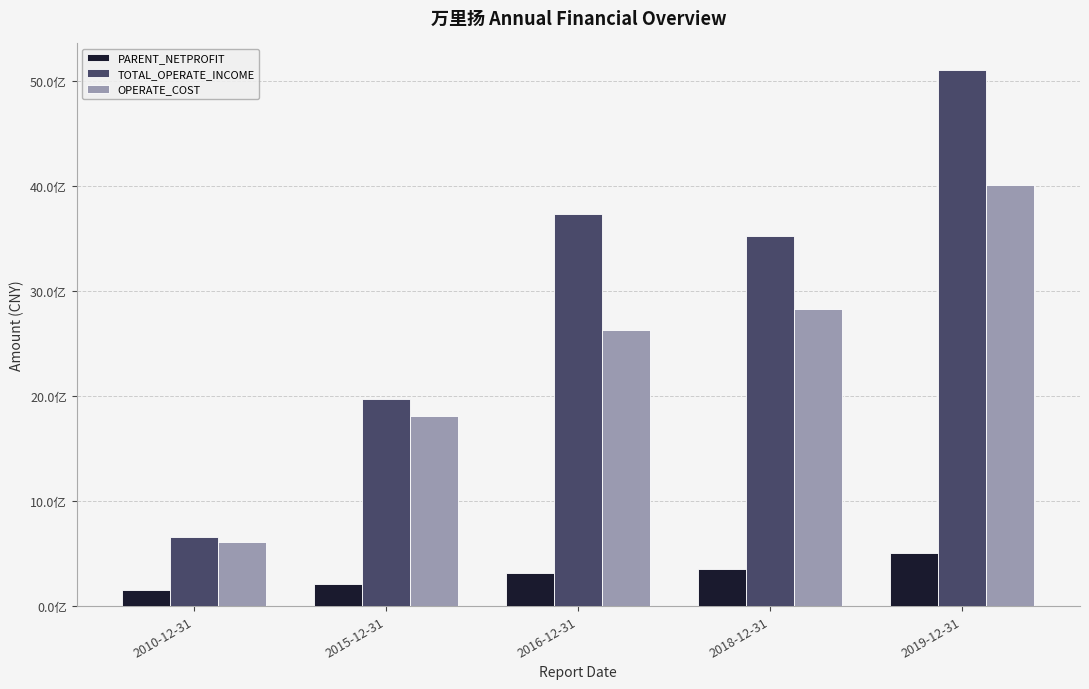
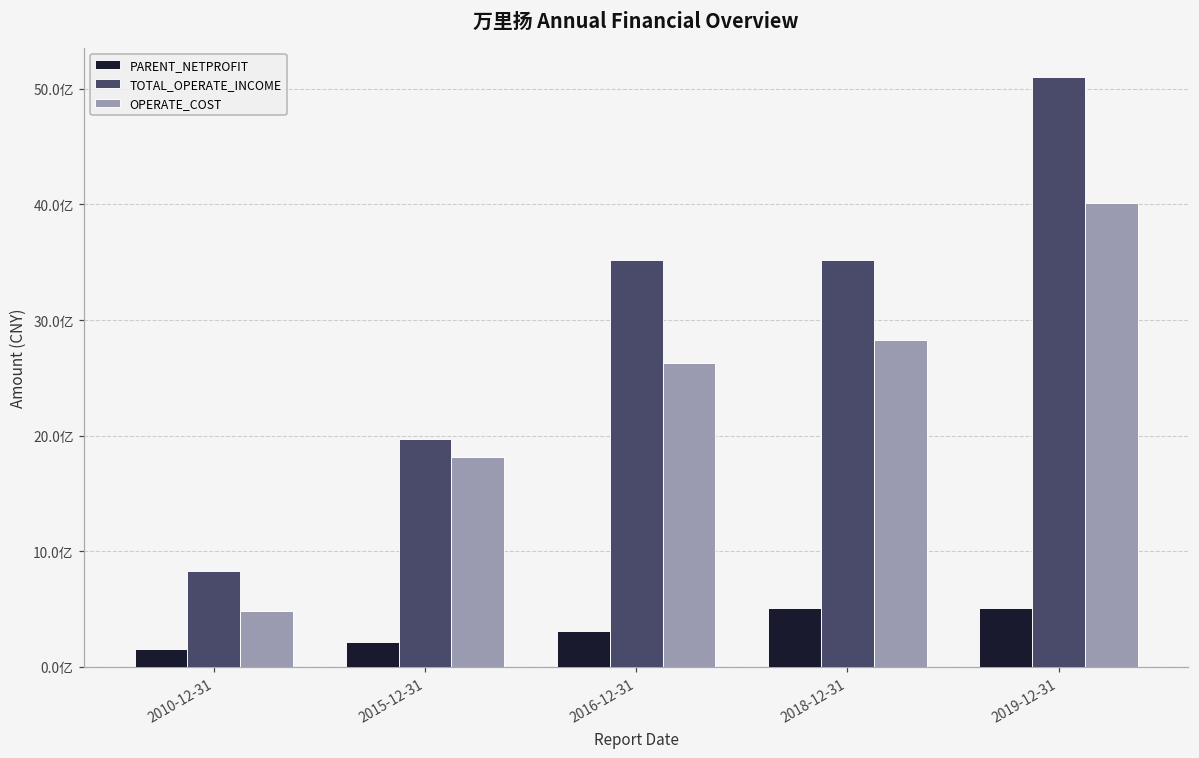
TOTAL_OPERATE_INCOME, 2010-12-31: 6.5亿 -> 8.3亿
OPERATE_COST, 2010-12-31: 6.1亿 -> 4.9亿
TOTAL_OPERATE_INCOME, 2016-12-31: 37.3亿 -> 35.2亿
PARENT_NETPROFIT, 2018-12-31: 3.5亿 -> 5.1亿
